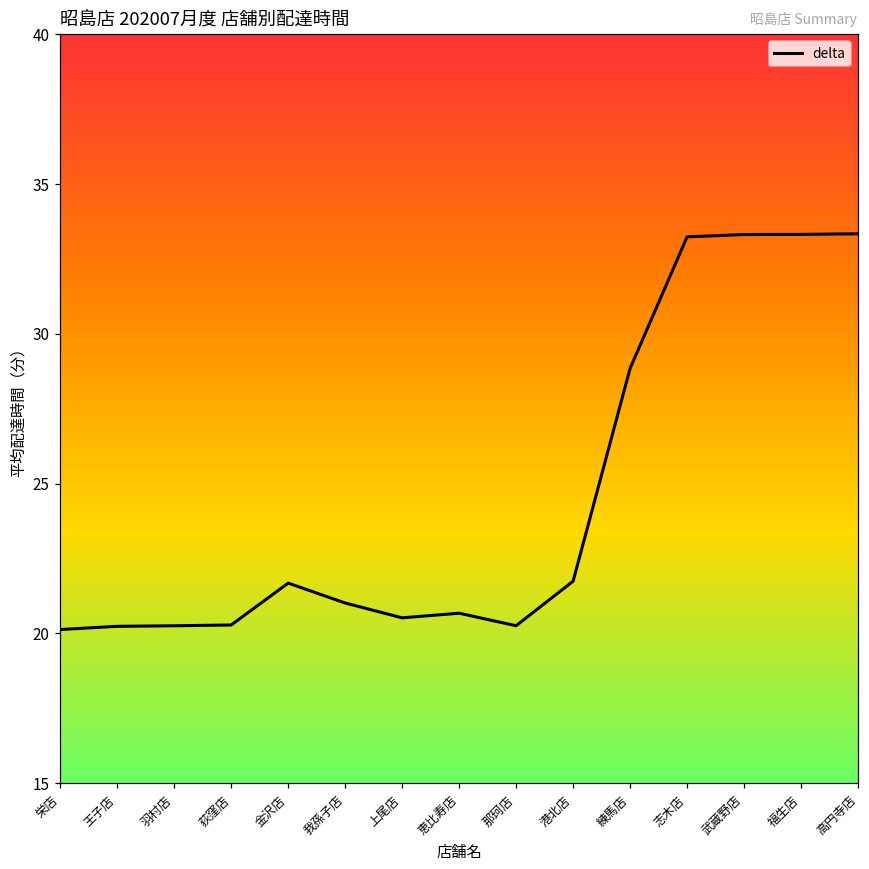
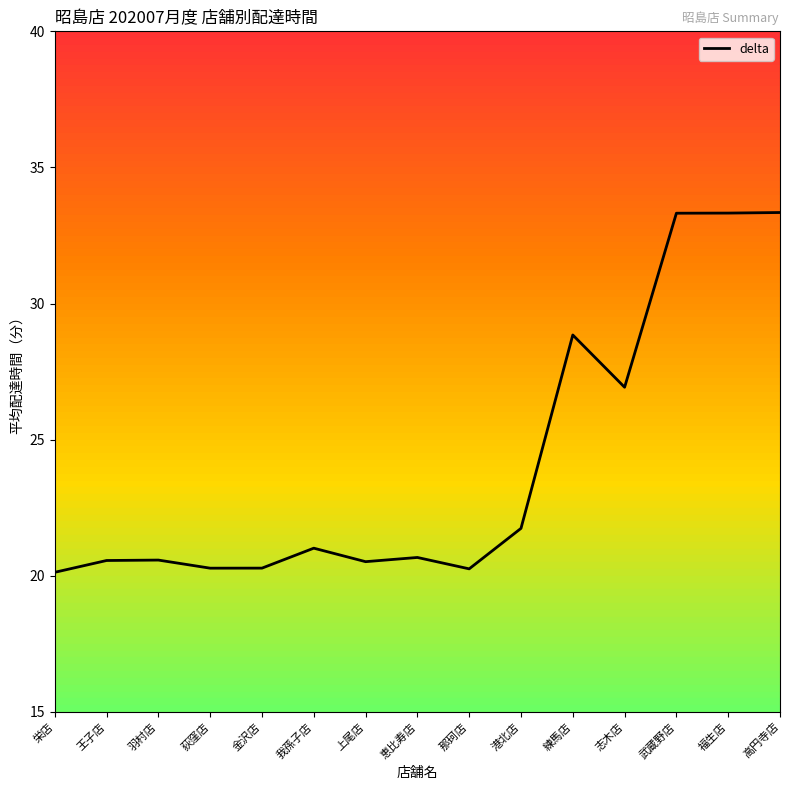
王子店: 20.2 -> 20.6
羽村店: 20.3 -> 20.6
金沢店: 21.7 -> 20.3
志木店: 33.2 -> 26.9
